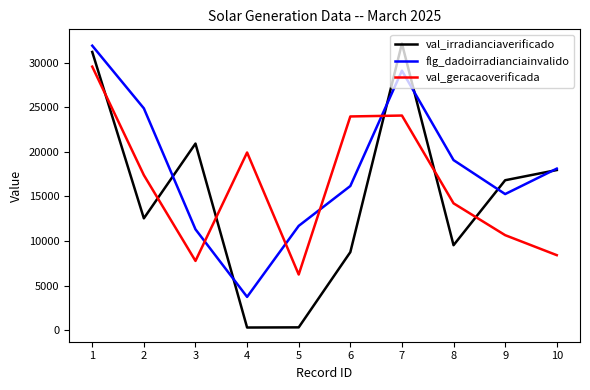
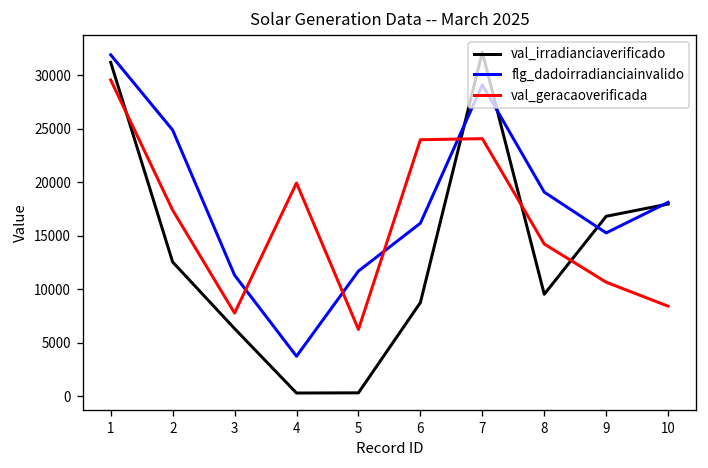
val_irradianciaverificado, 3: 21000 -> 6000
